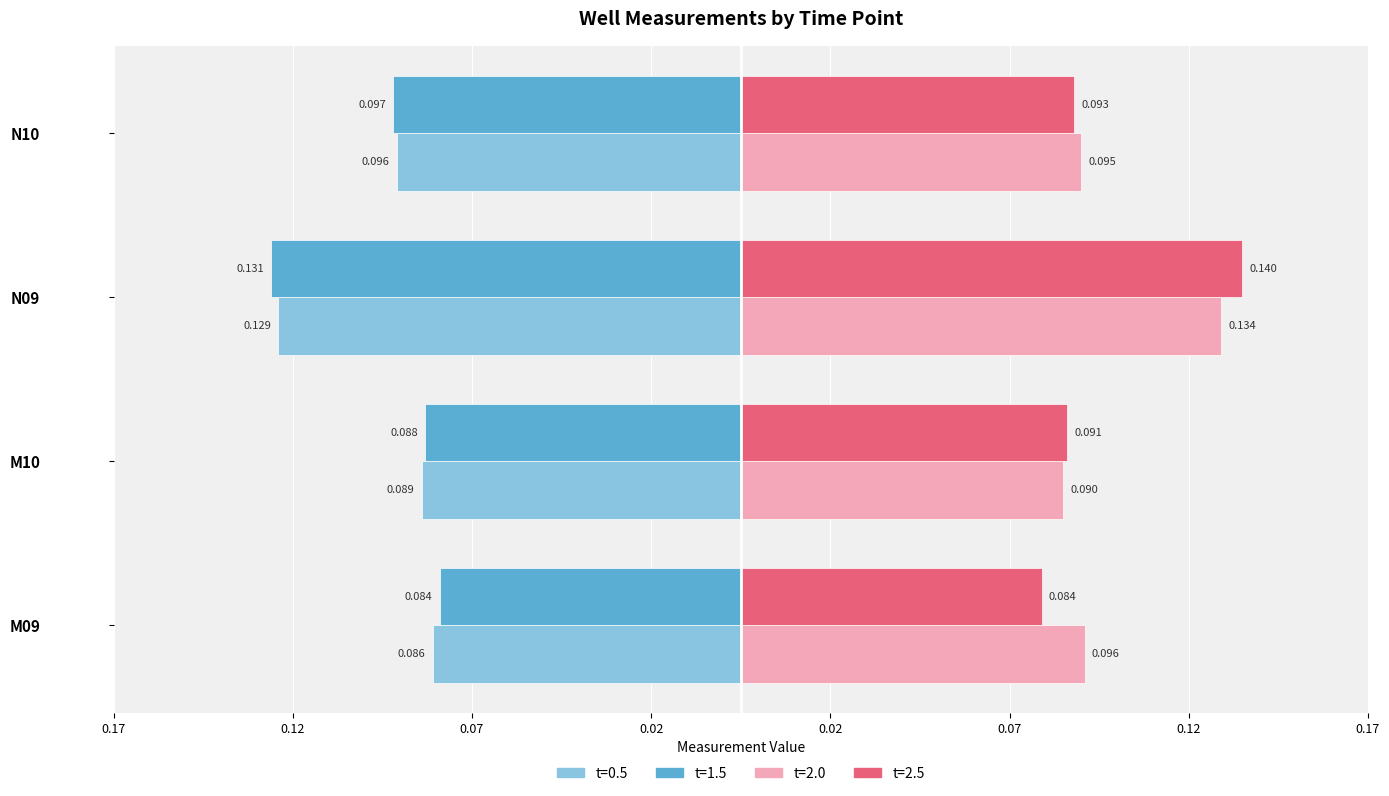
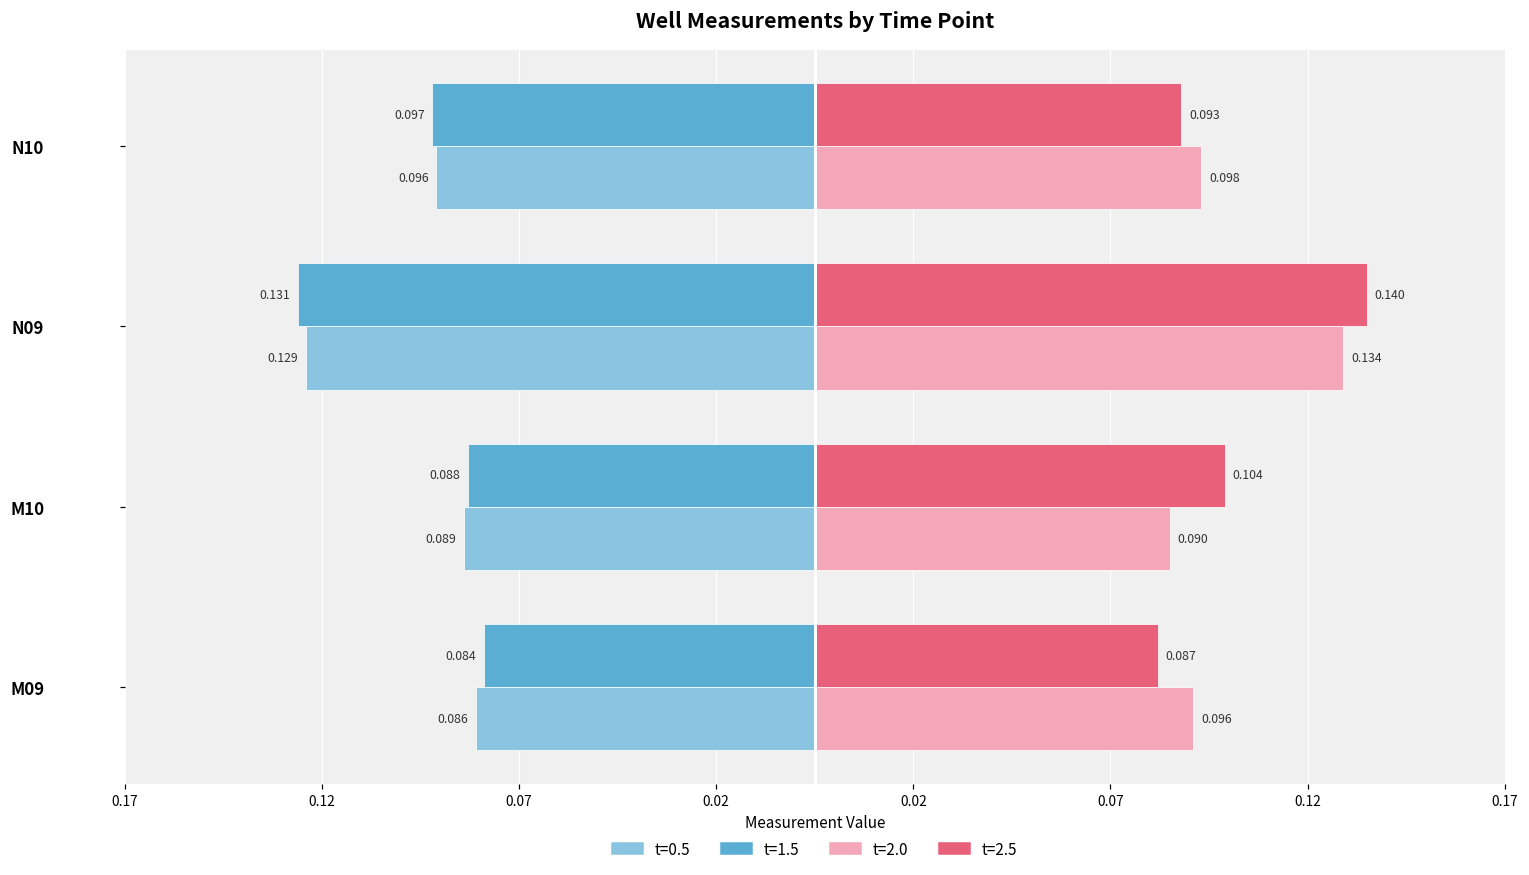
t=2.0, N10: 0.095 -> 0.098
t=2.5, M10: 0.091 -> 0.104
t=2.5, M09: 0.084 -> 0.087
